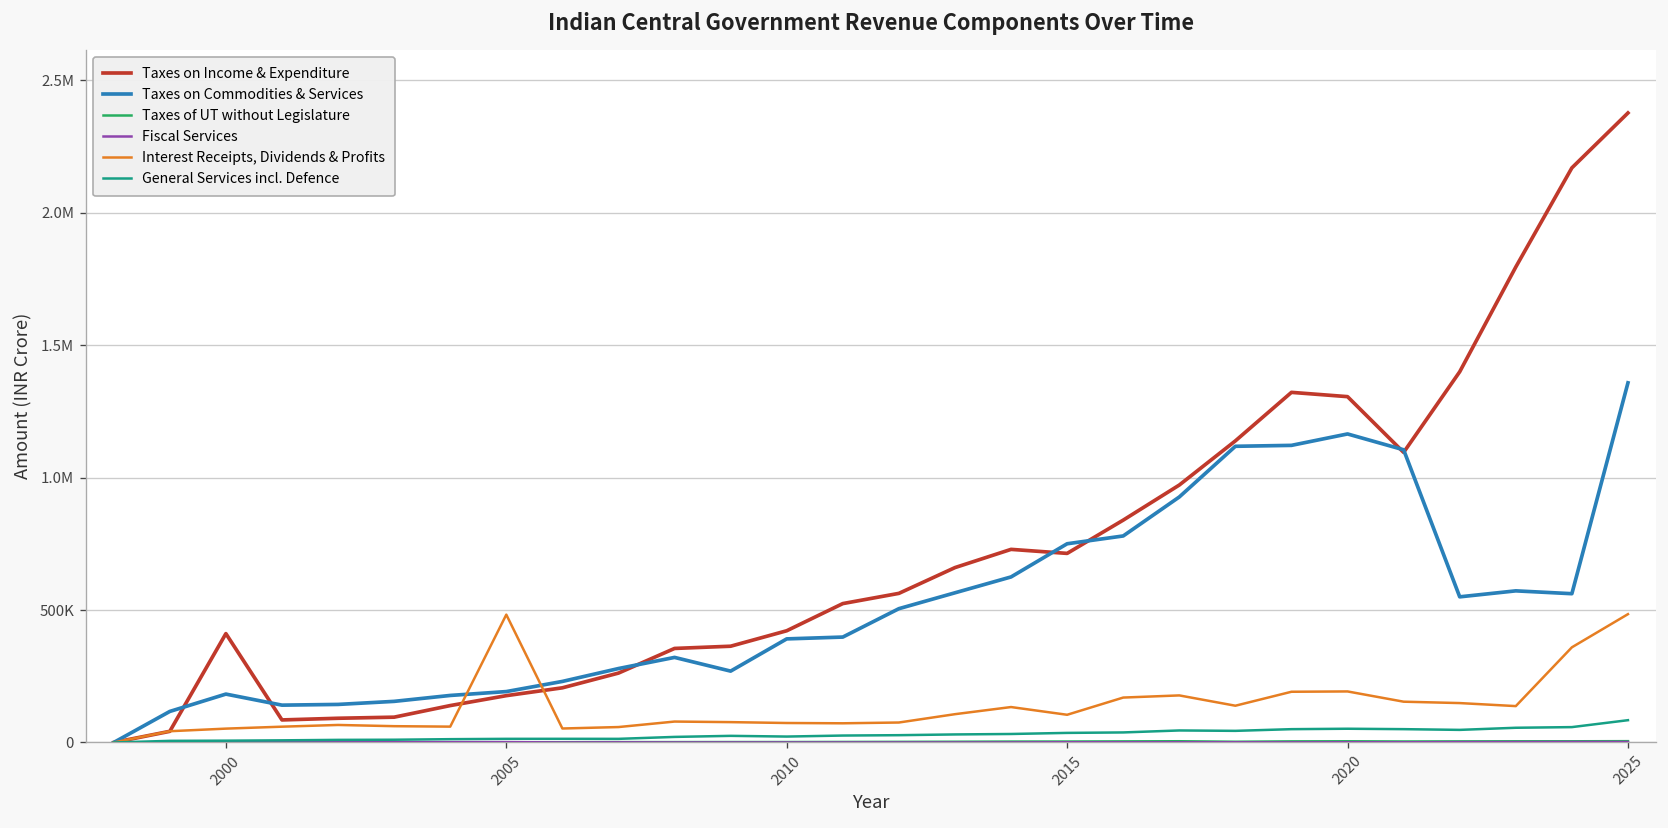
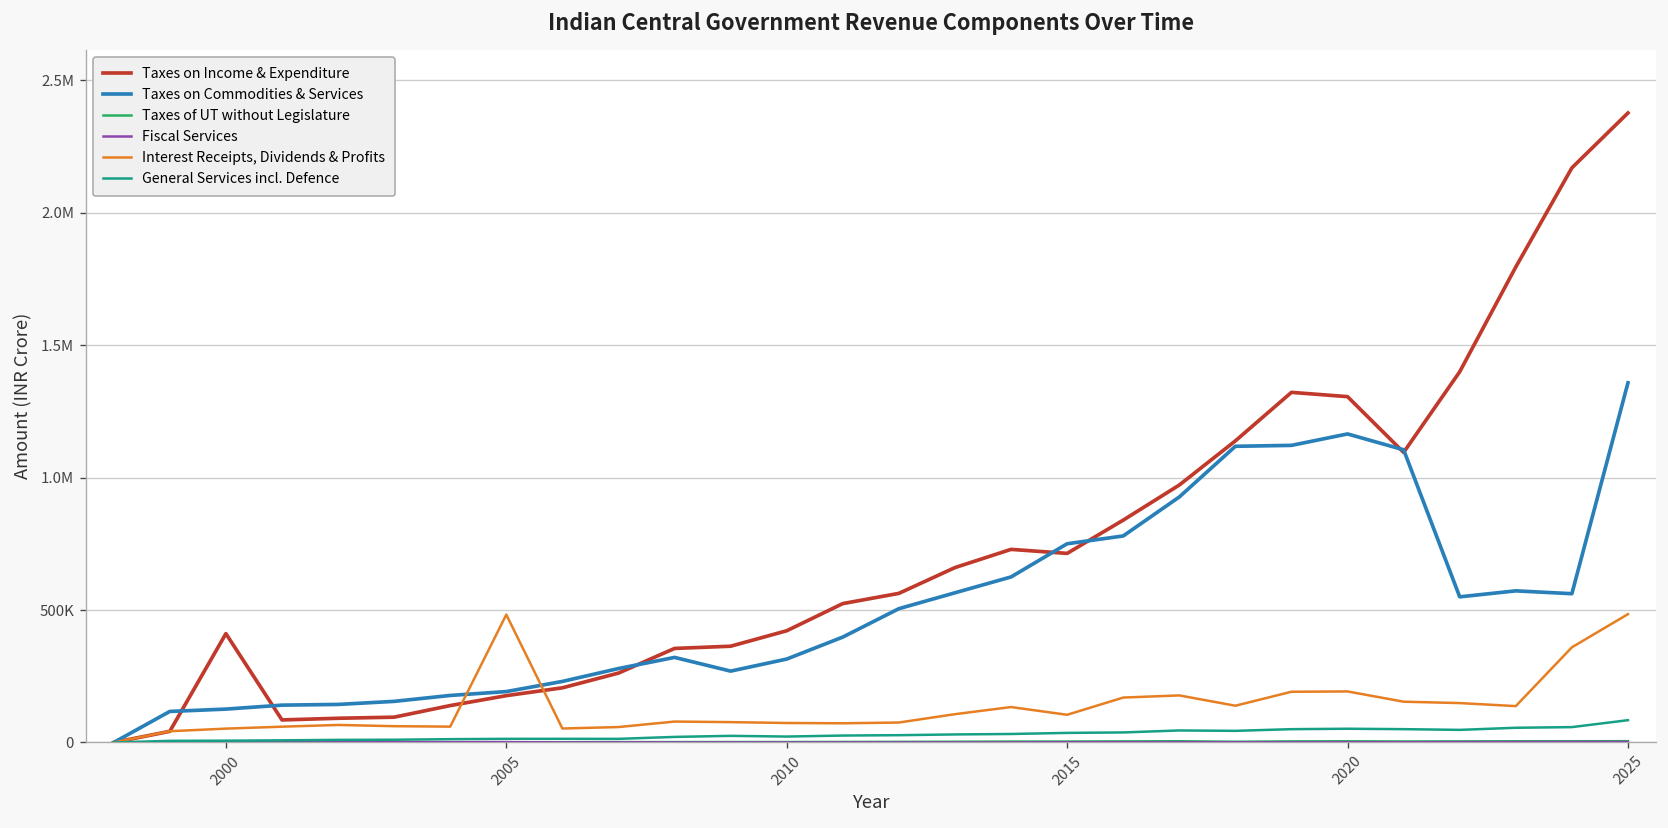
Taxes on Commodities & Services, 2000: 180000 -> 130000
Taxes on Commodities & Services, 2010: 390000 -> 320000
